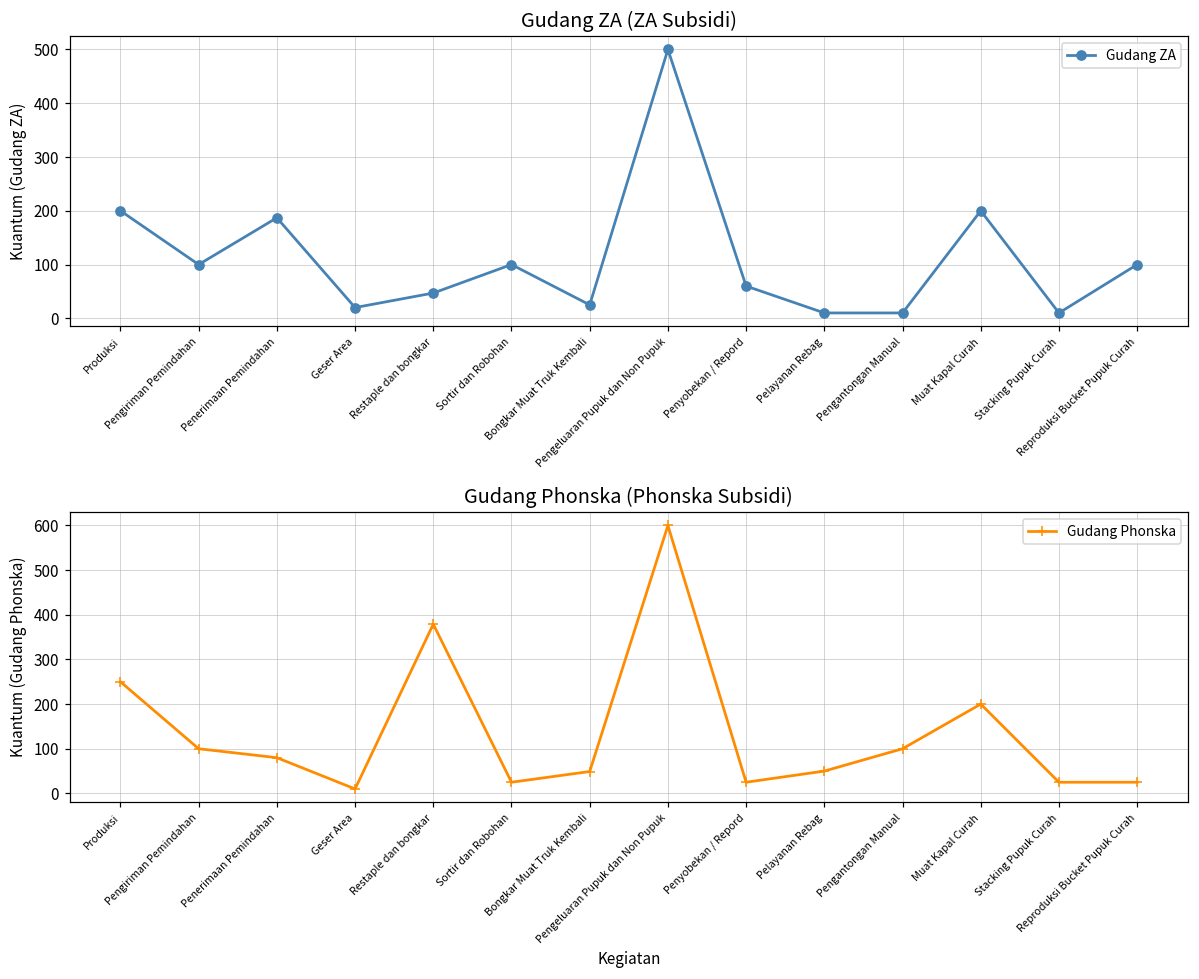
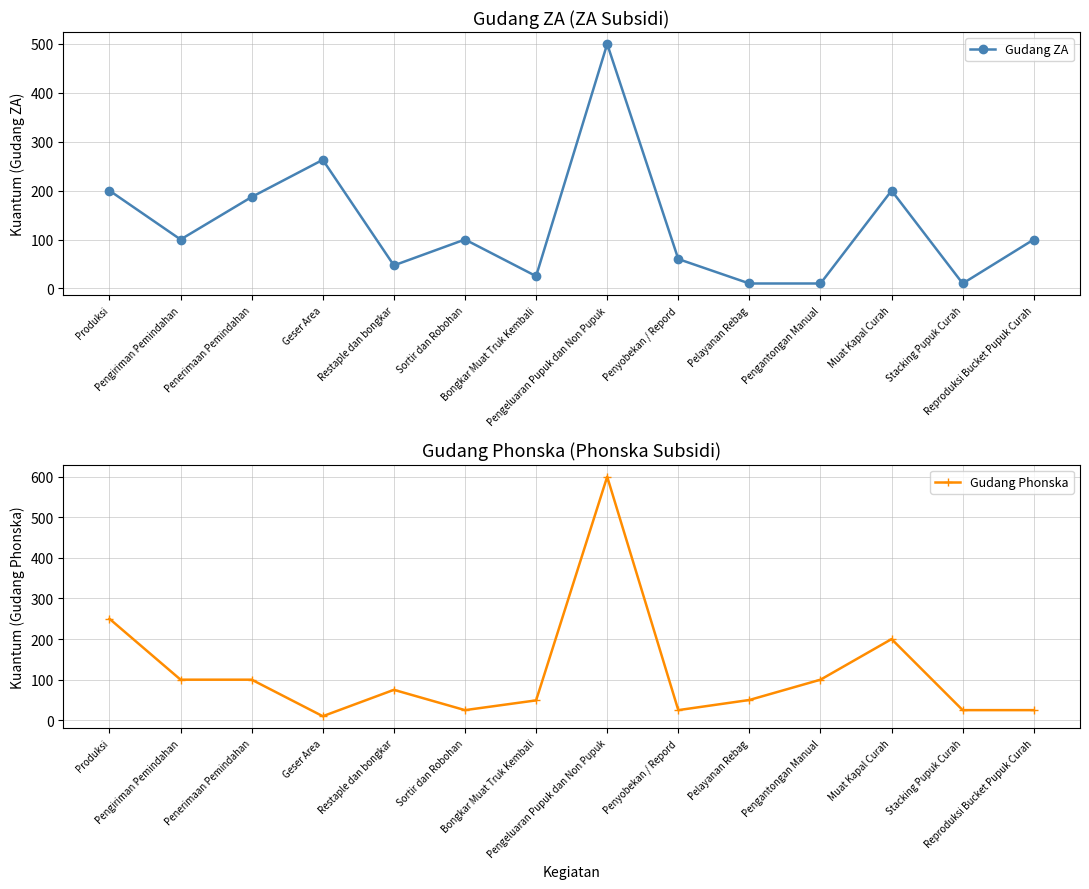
Gudang ZA (ZA Subsidi), Geser Area: 20 -> 260
Gudang Phonska (Phonska Subsidi), Penerimaan Pemindahan: 80 -> 100
Gudang Phonska (Phonska Subsidi), Restaple dan bongkar: 380 -> 80
